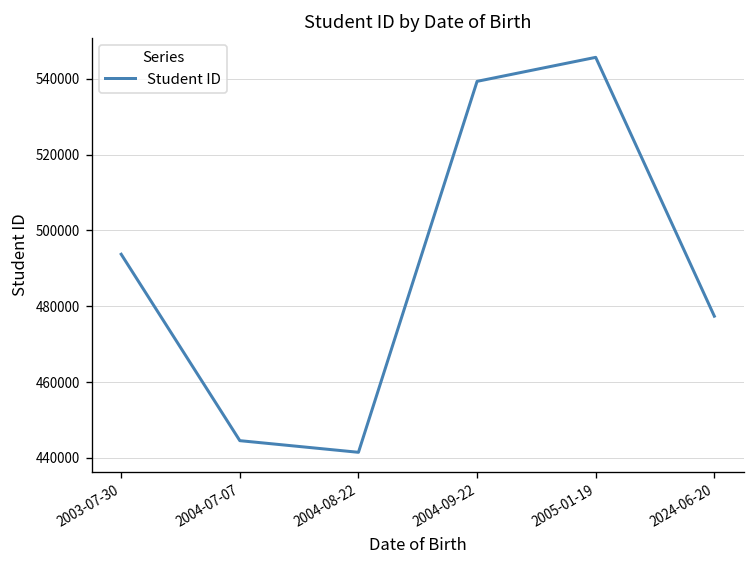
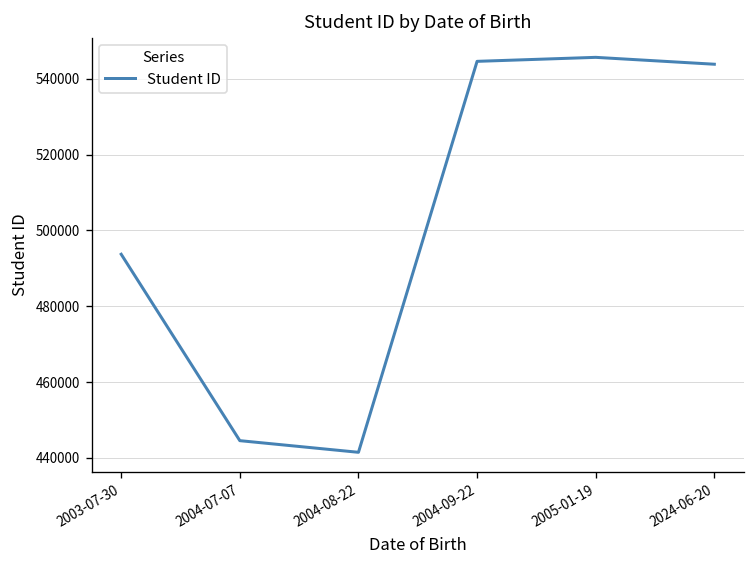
2004-09-22: 539000 -> 545000
2024-06-20: 477000 -> 544000
